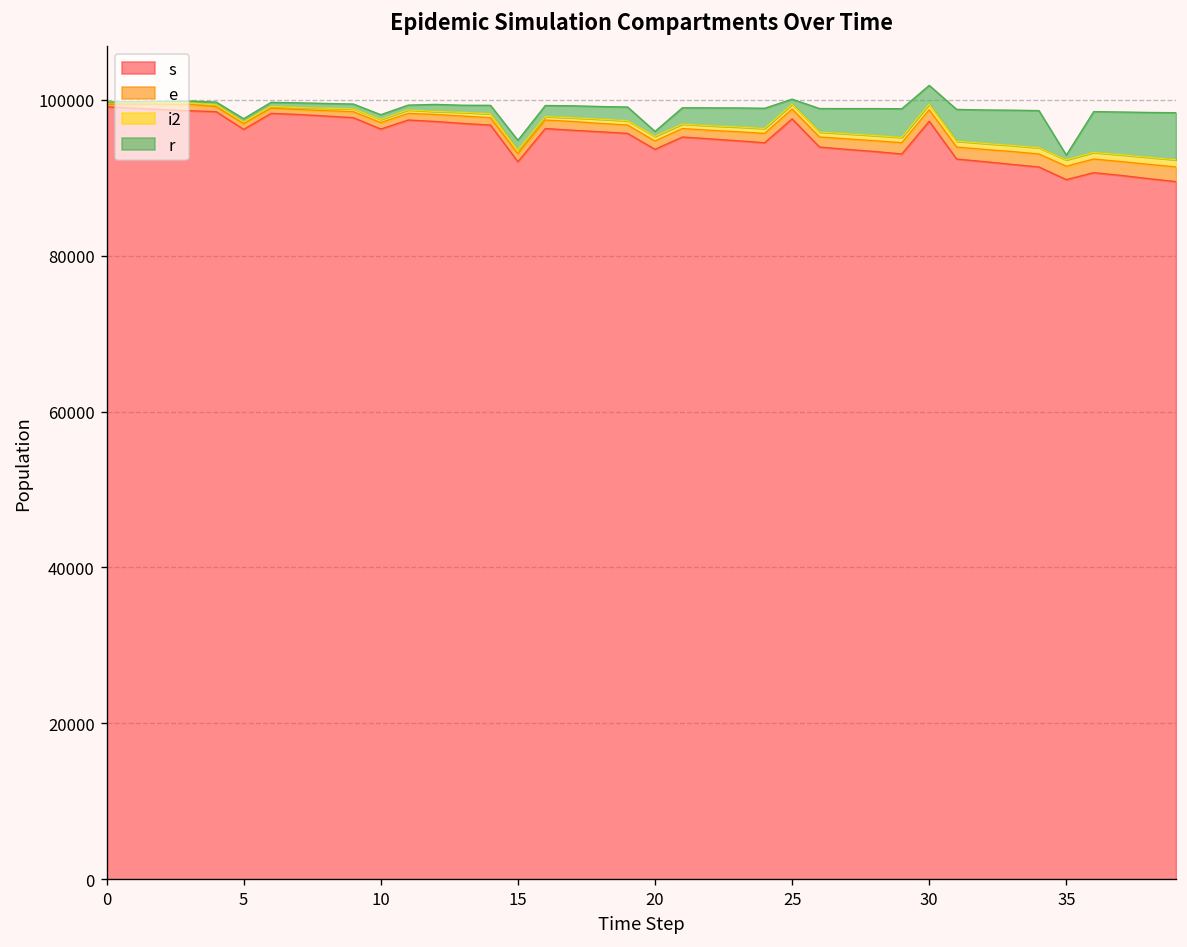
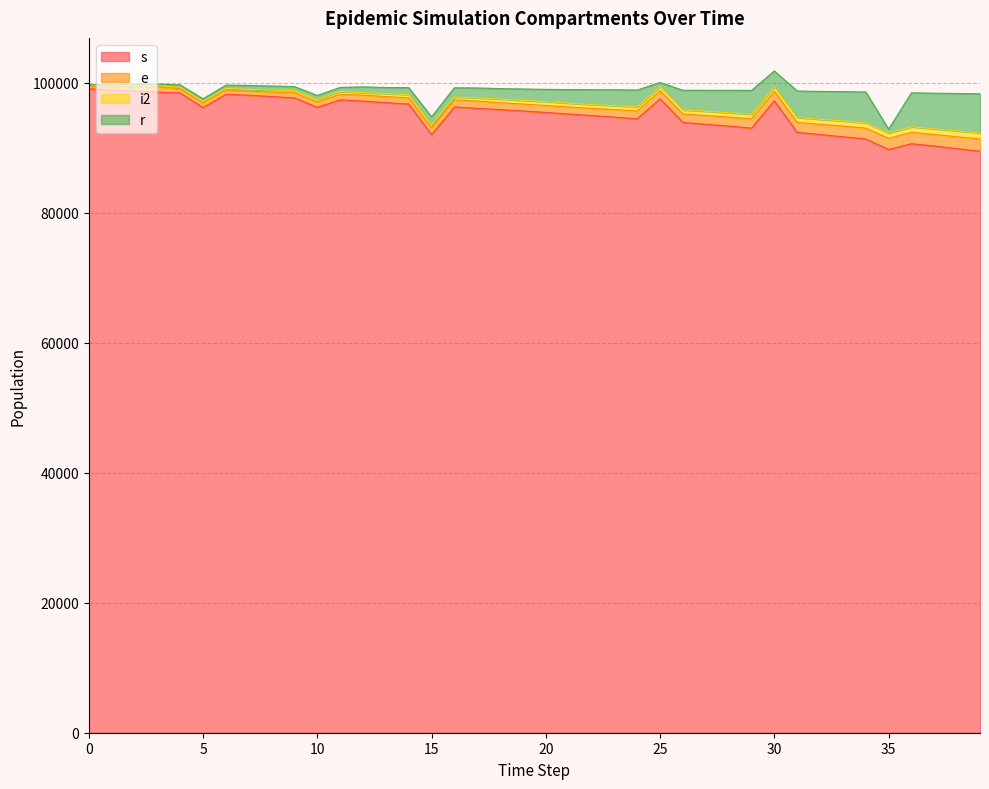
s, 20: 94000 -> 95000
r, 20: 1000 -> 2000
